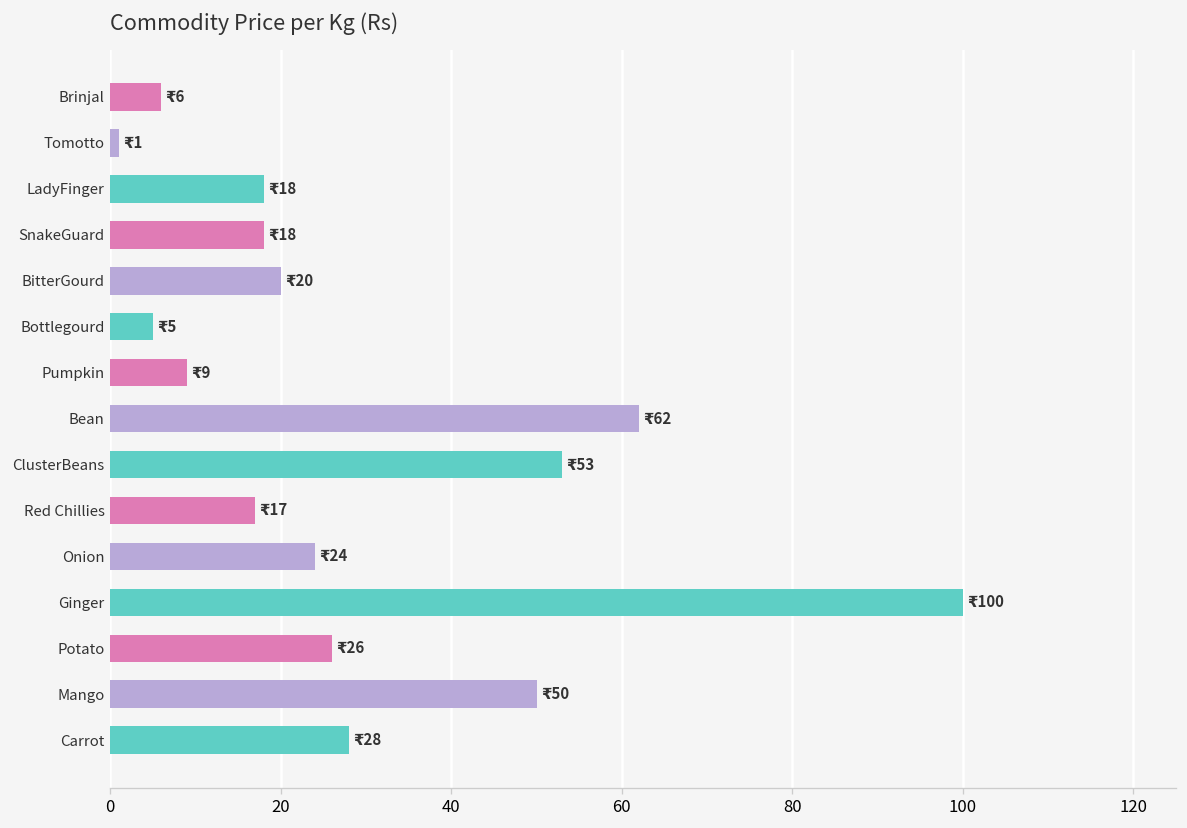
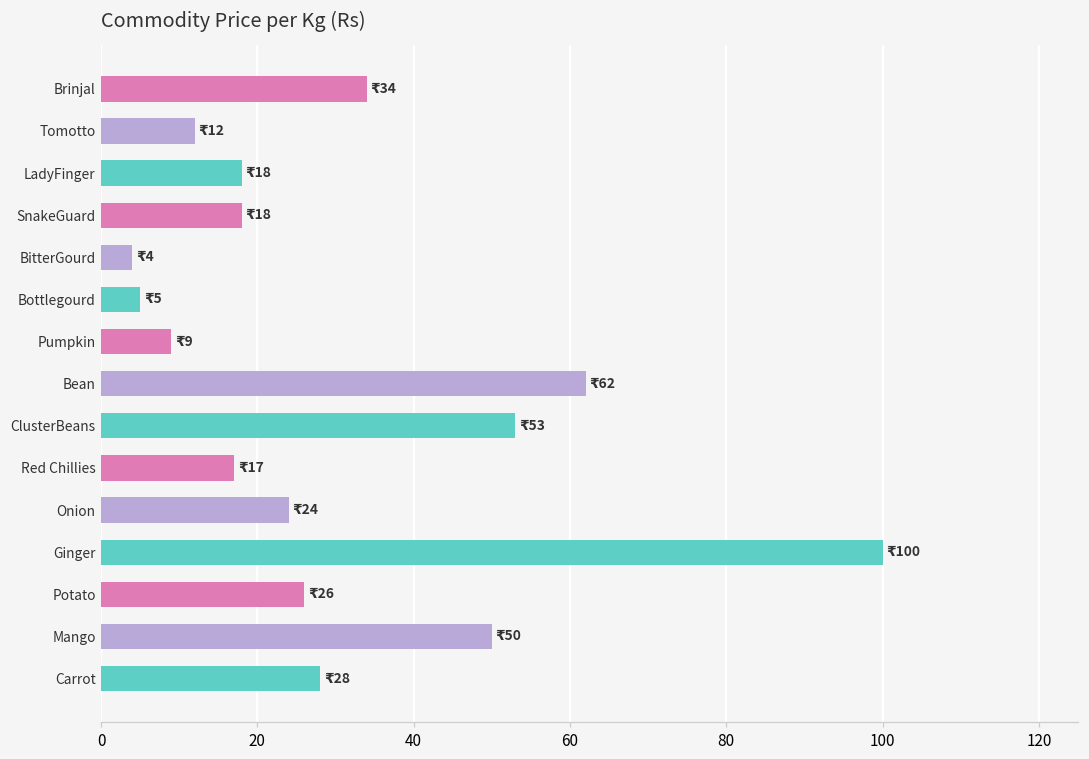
Brinjal: 6 -> 34
Tomotto: 1 -> 12
BitterGourd: 20 -> 4
